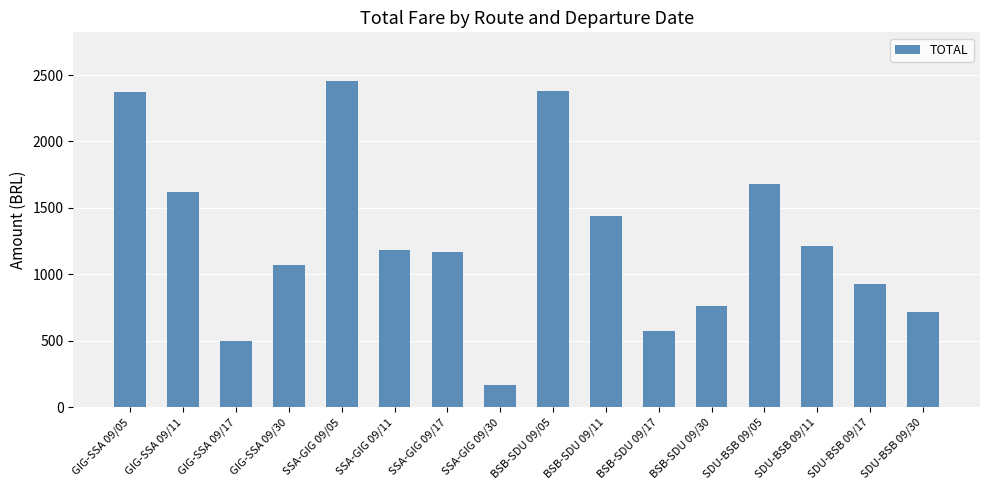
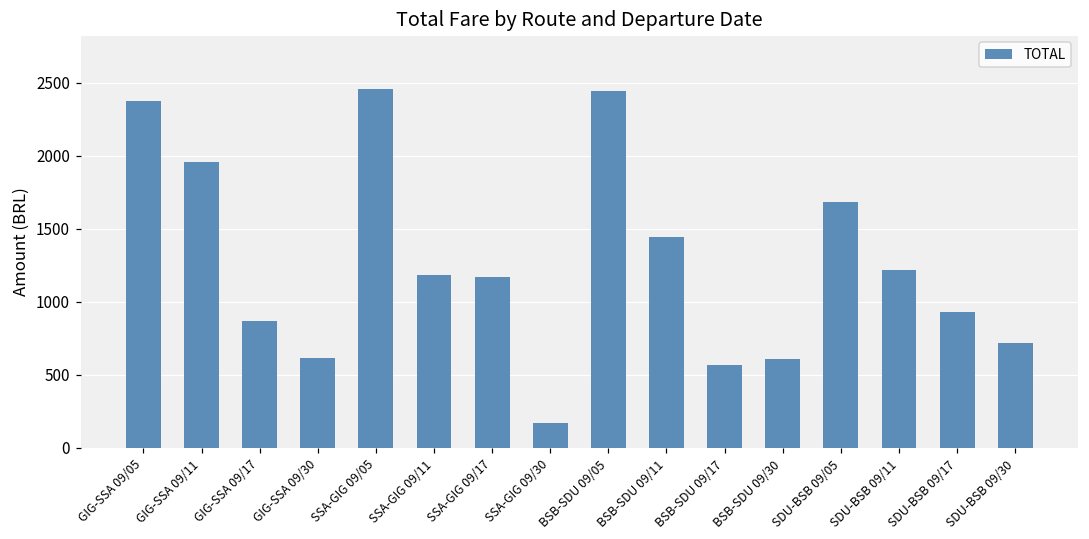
GIG-SSA 09/11: 1620 -> 1950
GIG-SSA 09/17: 500 -> 870
GIG-SSA 09/30: 1070 -> 620
BSB-SDU 09/05: 2380 -> 2440
BSB-SDU 09/30: 760 -> 610
